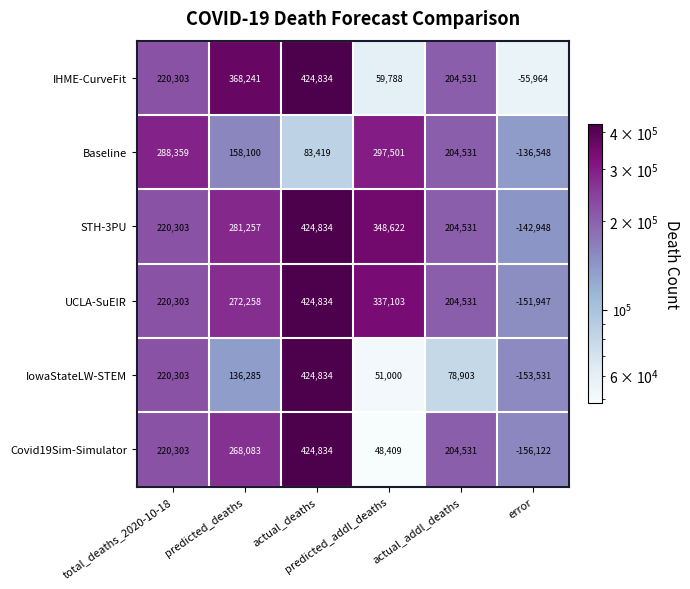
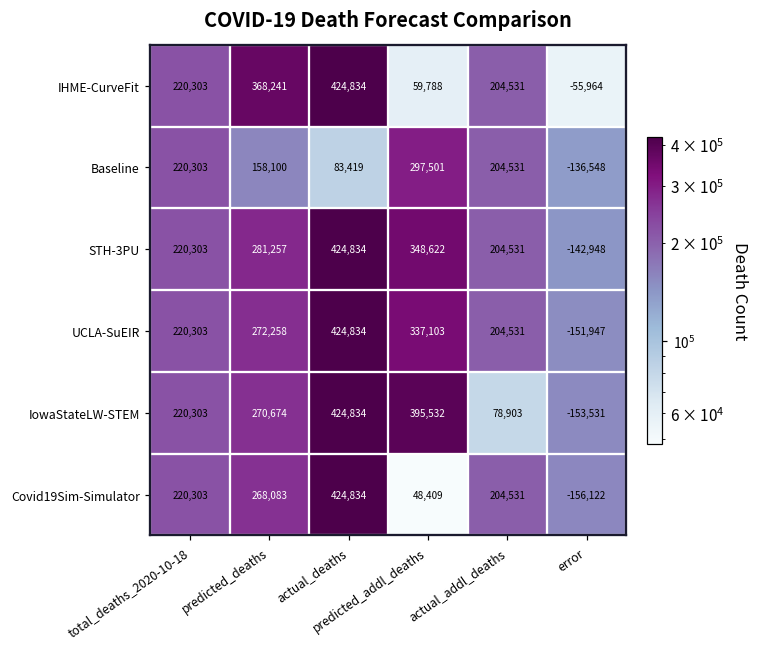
Baseline, total_deaths_2020-10-18: 288,359 -> 220,303
IowaStateLW-STEM, predicted_deaths: 136,285 -> 270,674
IowaStateLW-STEM, predicted_addl_deaths: 51,000 -> 395,532
